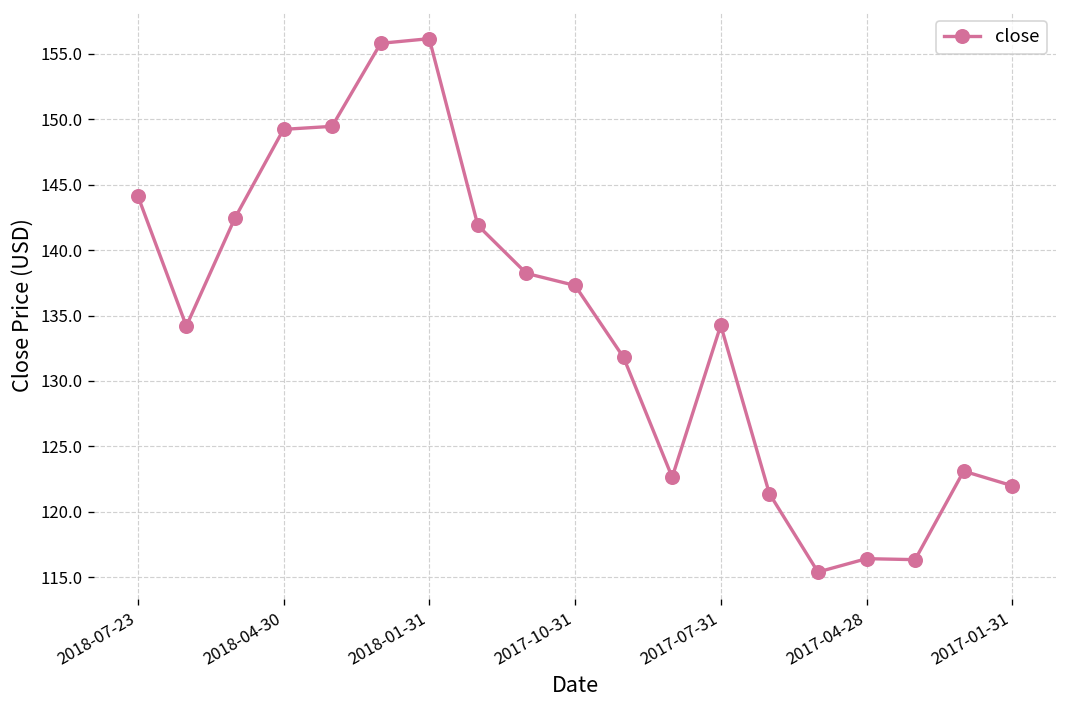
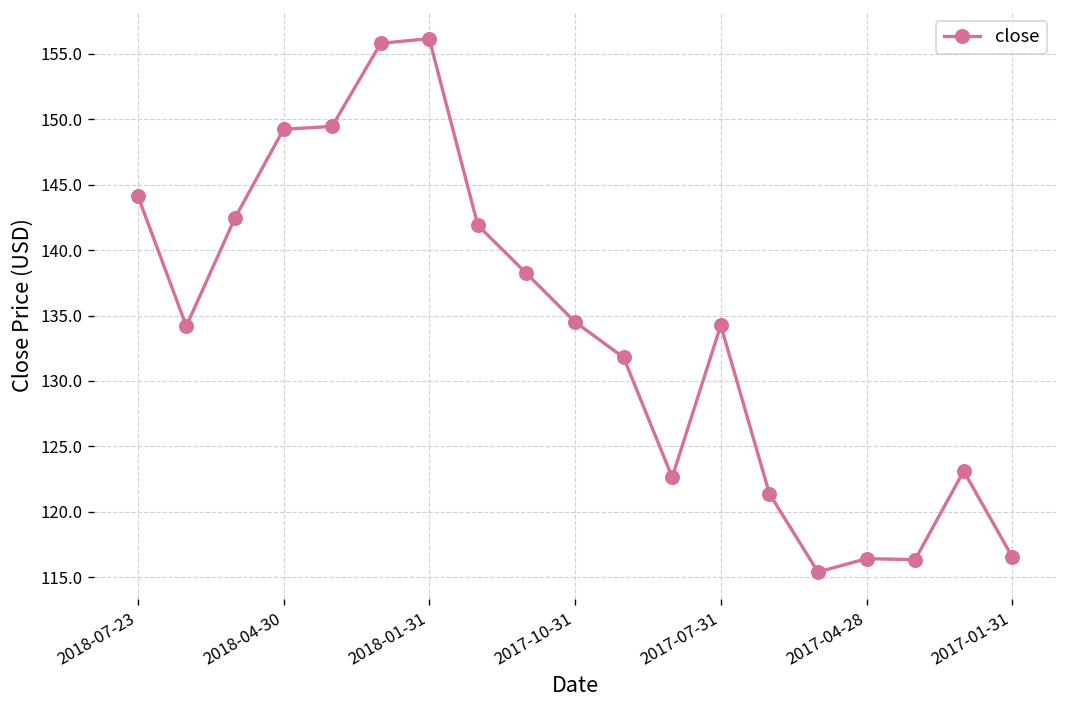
2017-10-31: 137.3 -> 134.5
2017-01-31: 122.0 -> 116.6
